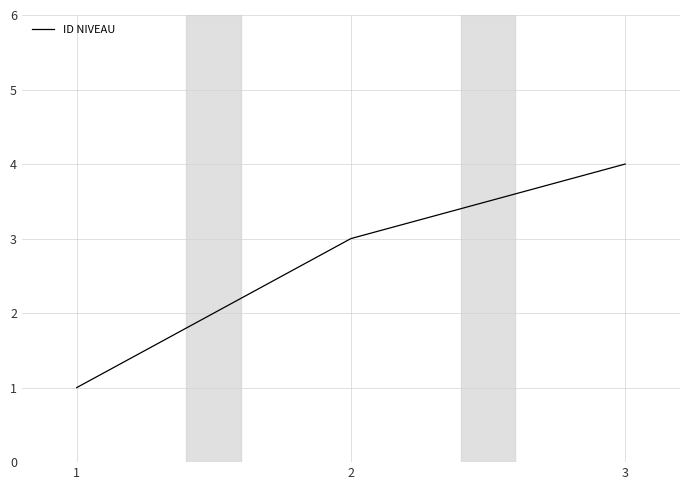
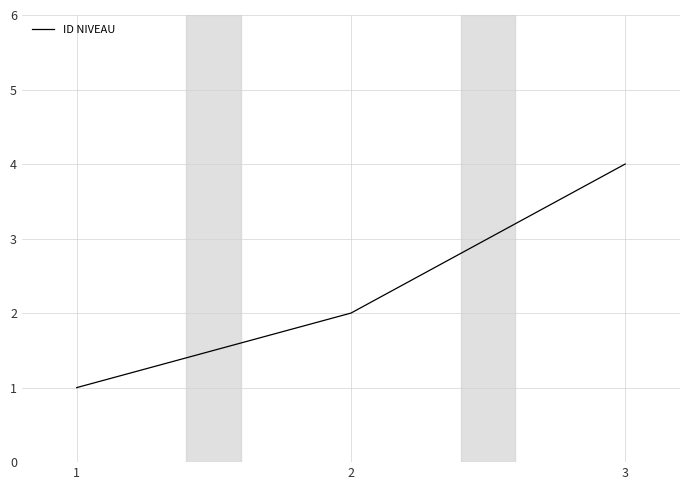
2: 3 -> 2
